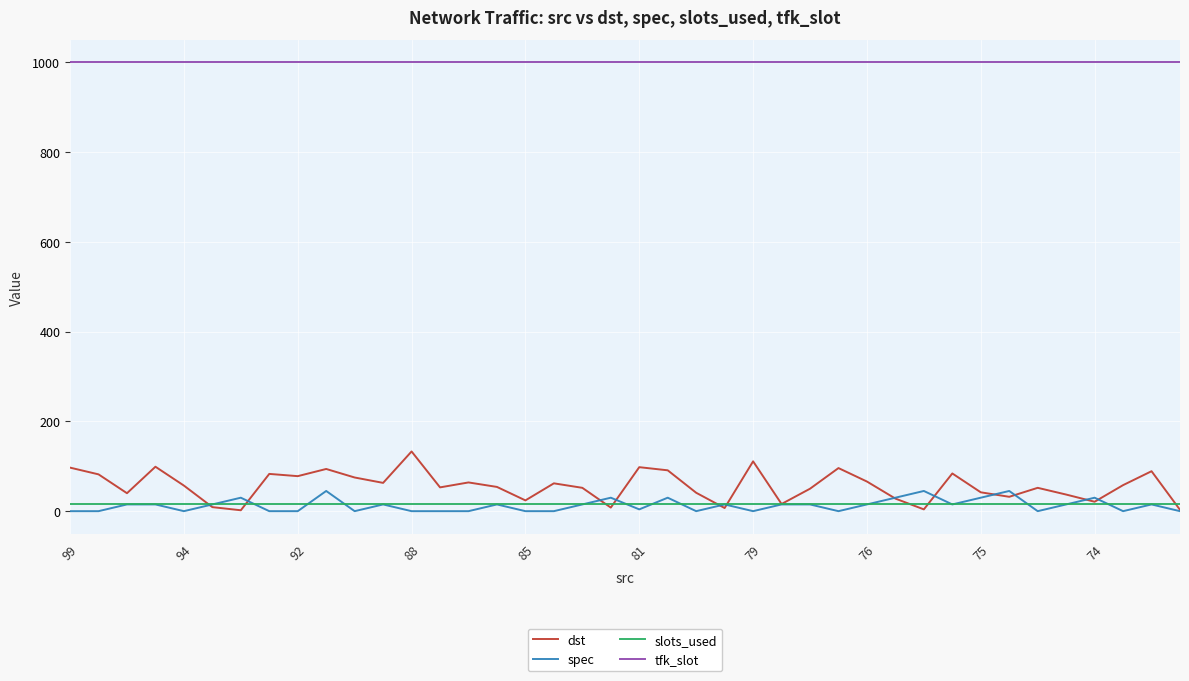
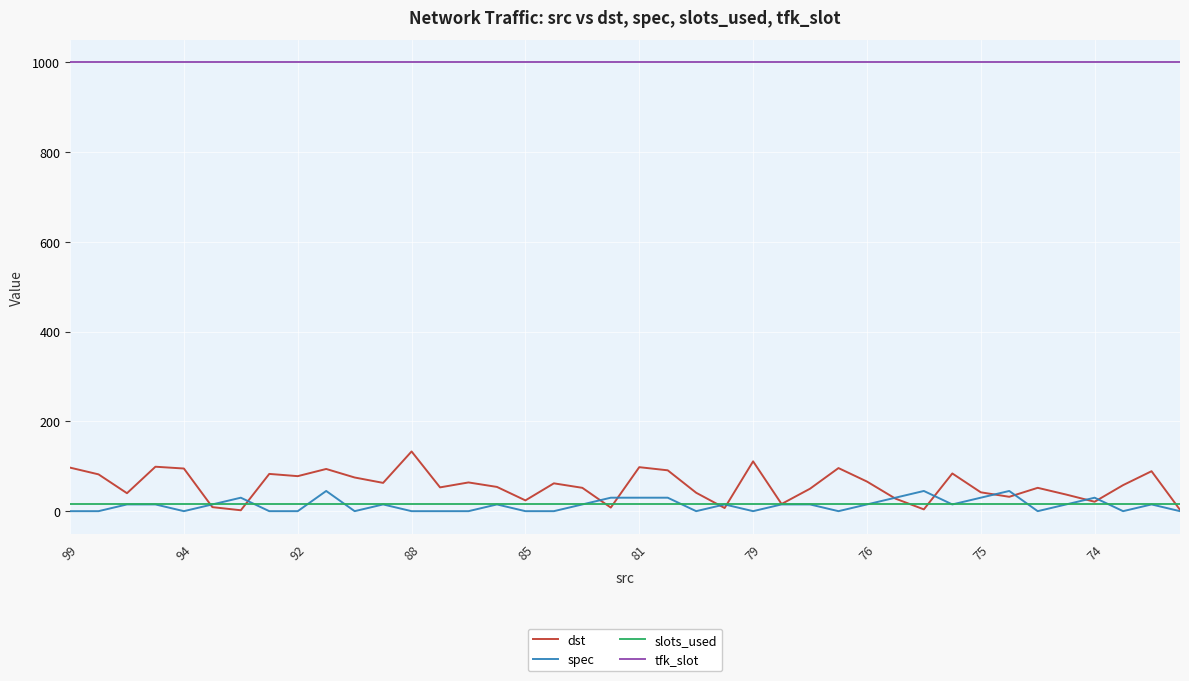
dst, 94: 60 -> 100
spec, 81: 0 -> 30
